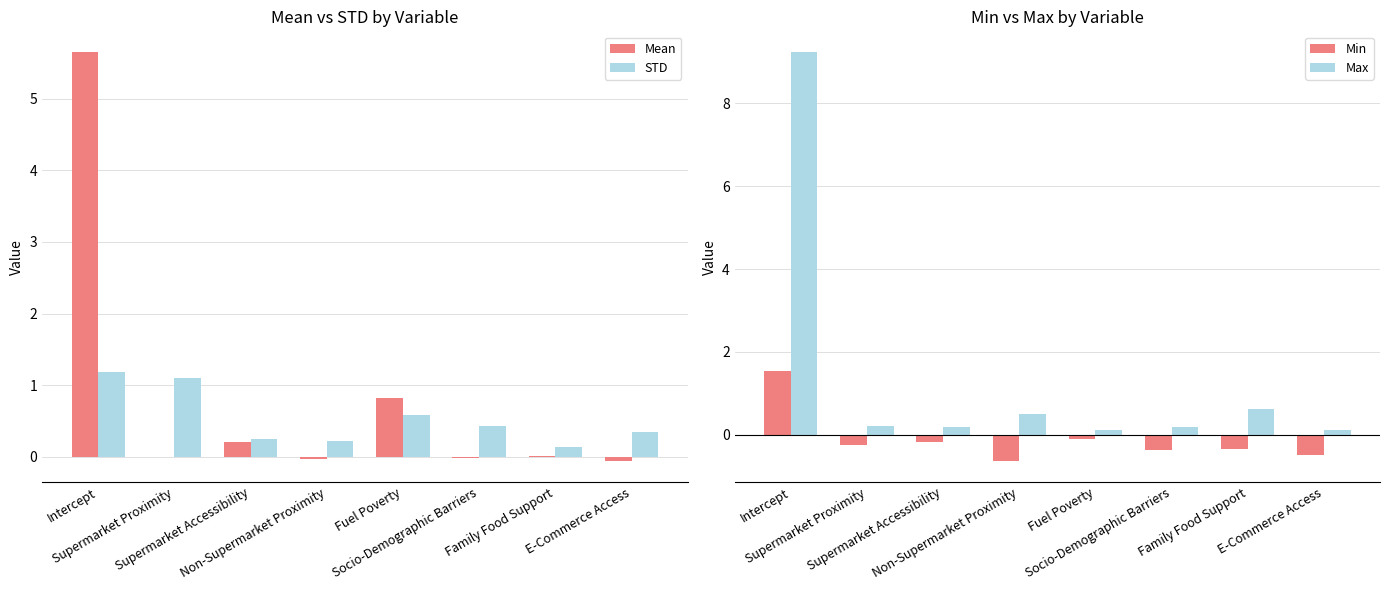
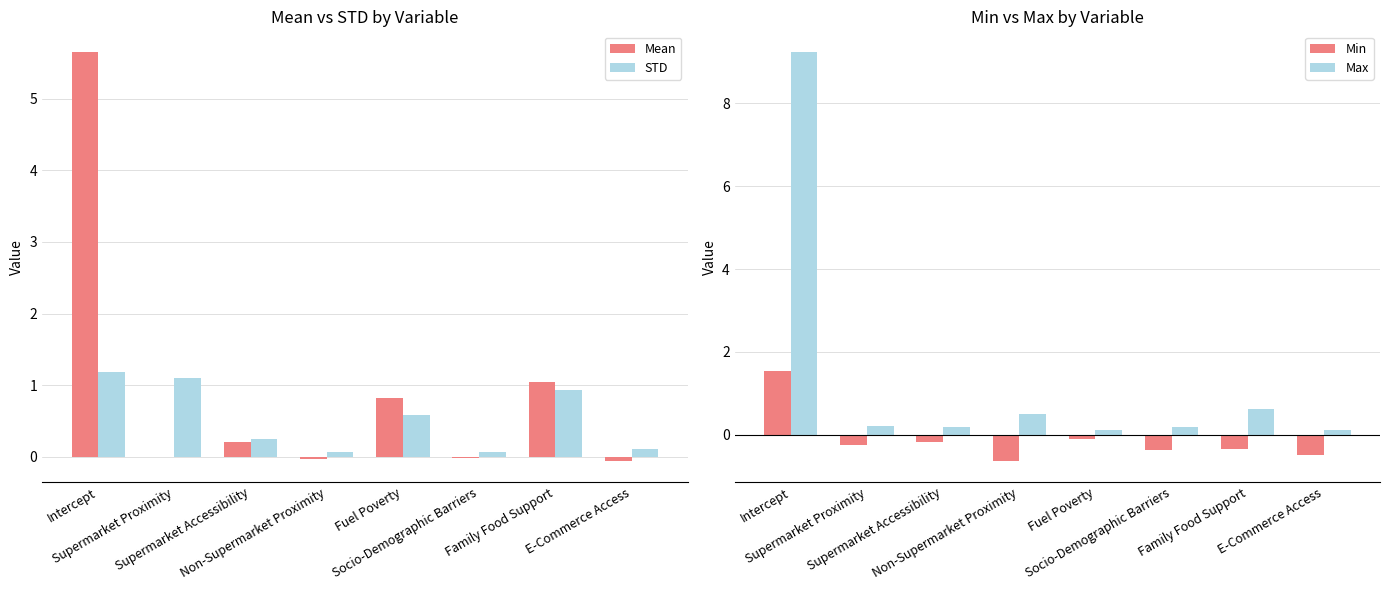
Mean vs STD by Variable, STD, Non-Supermarket Proximity: 0.2 -> 0.1
Mean vs STD by Variable, STD, Socio-Demographic Barriers: 0.4 -> 0.1
Mean vs STD by Variable, Mean, Family Food Support: 0.0 -> 1.0
Mean vs STD by Variable, STD, Family Food Support: 0.1 -> 0.9
Mean vs STD by Variable, STD, E-Commerce Access: 0.3 -> 0.1
